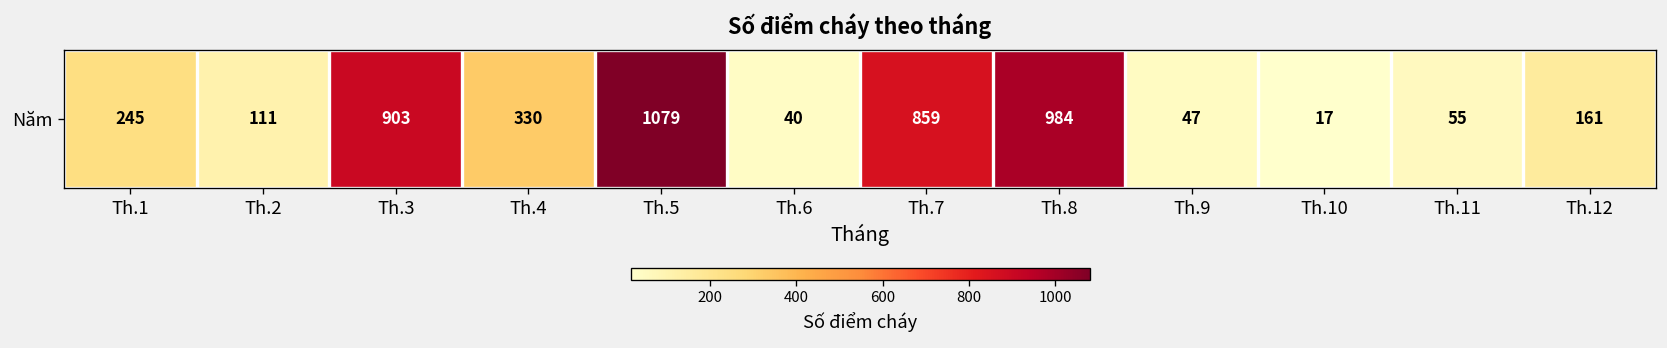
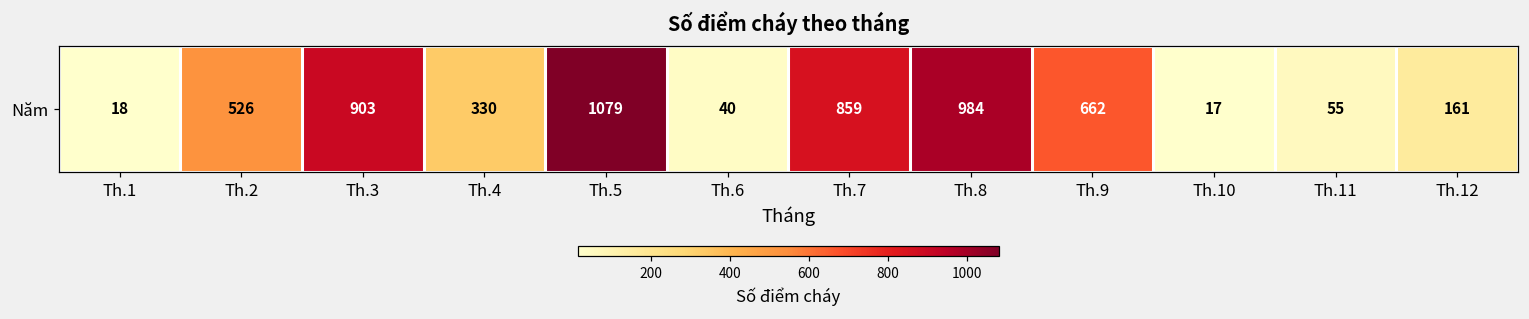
Năm, Th.1: 245 -> 18
Năm, Th.2: 111 -> 526
Năm, Th.9: 47 -> 662
